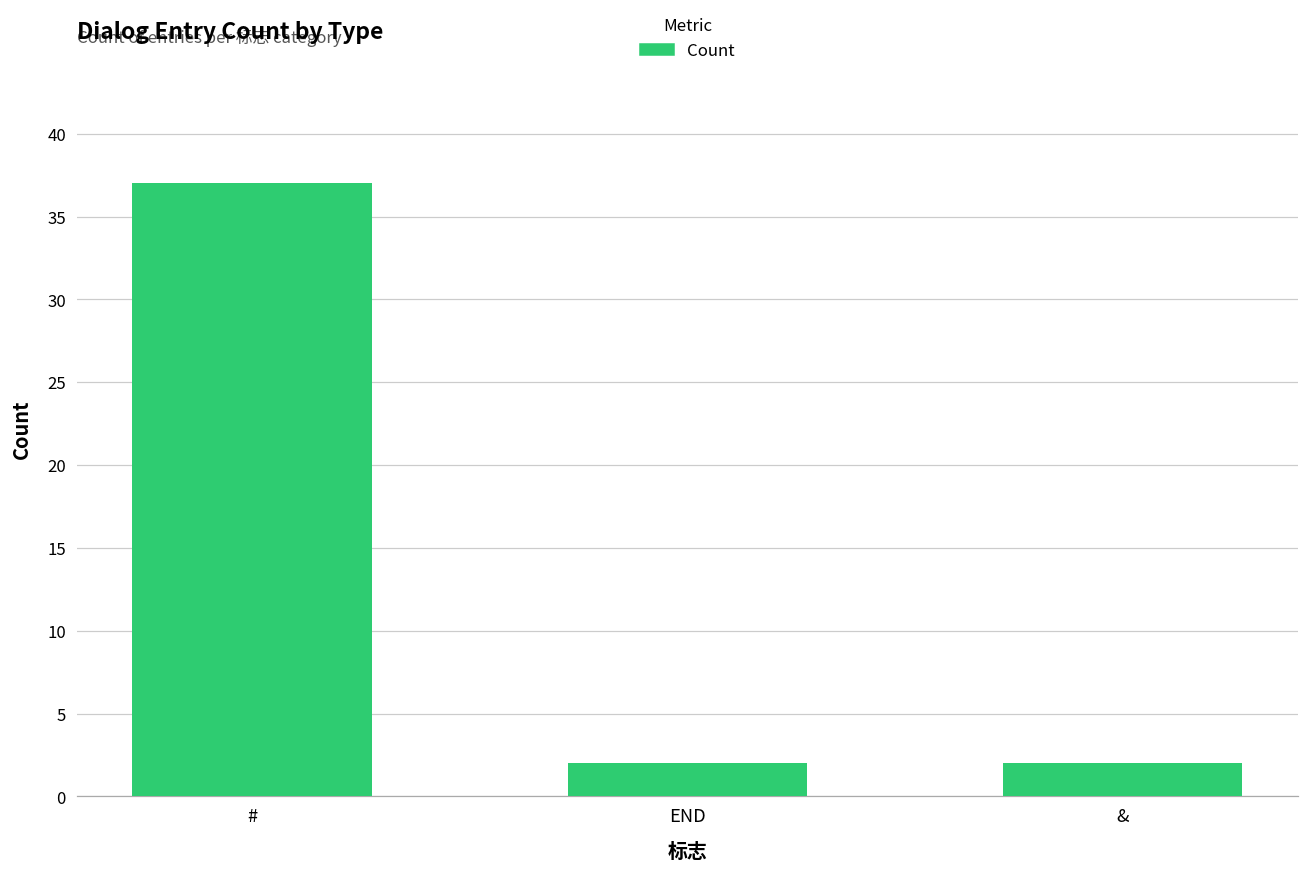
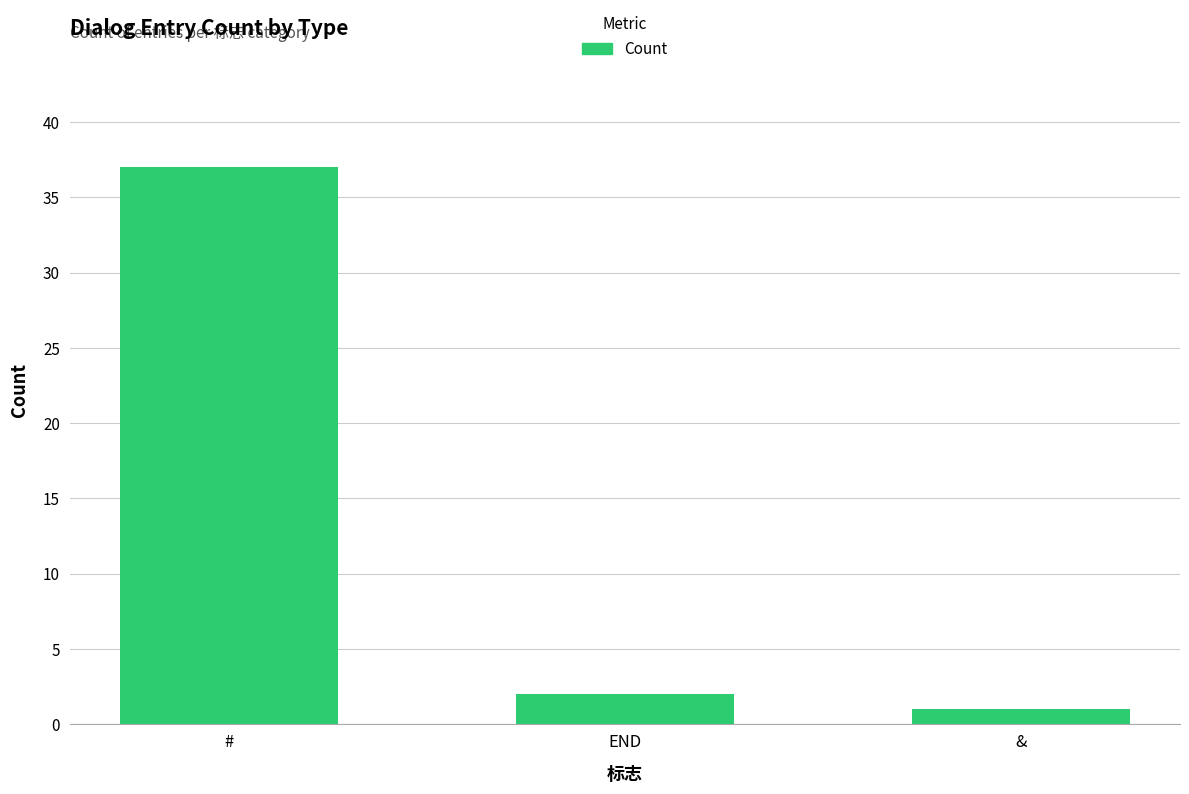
&: 2 -> 1
